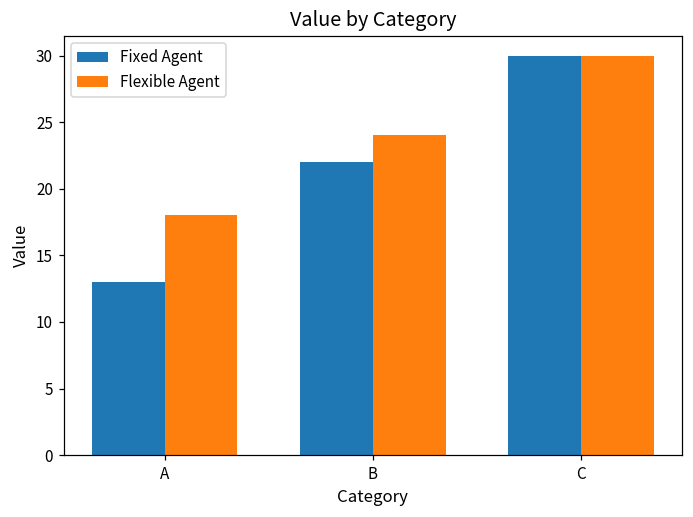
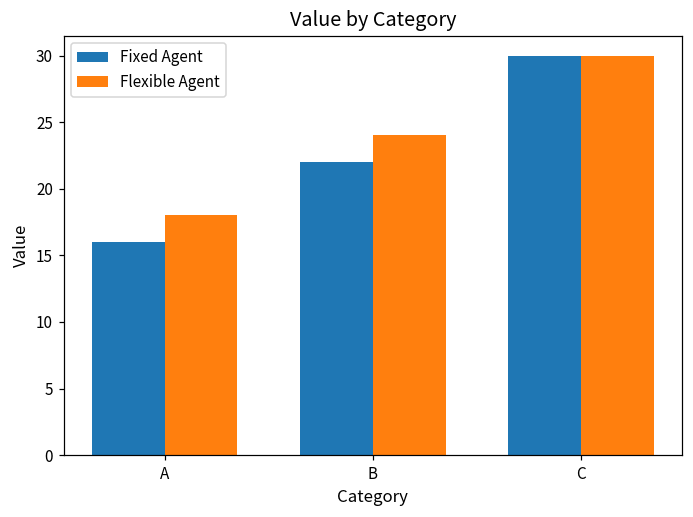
Fixed Agent, A: 13 -> 16
